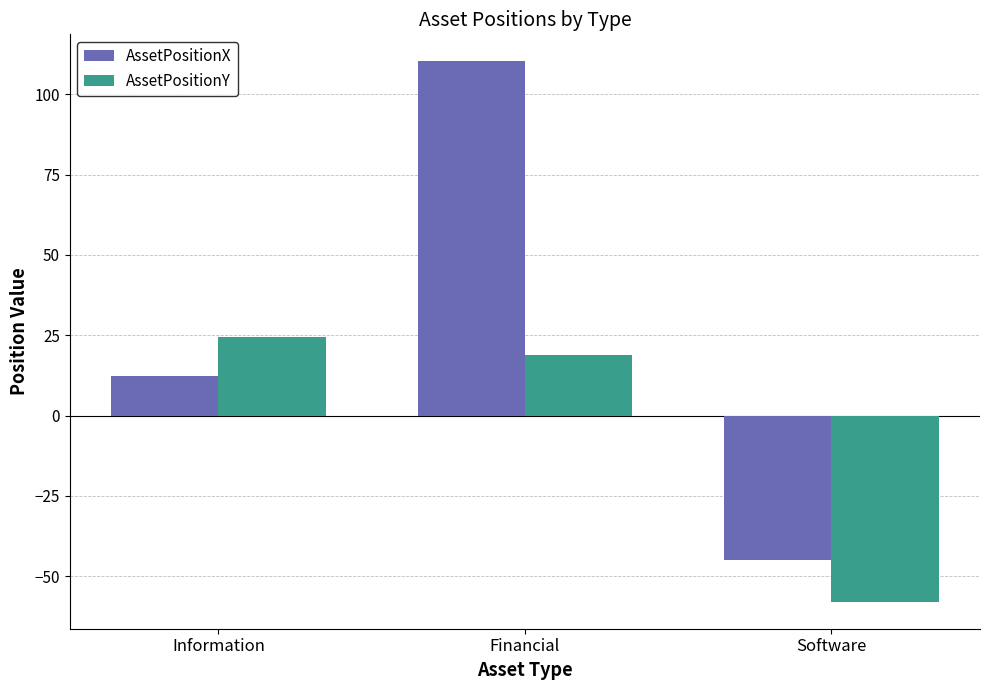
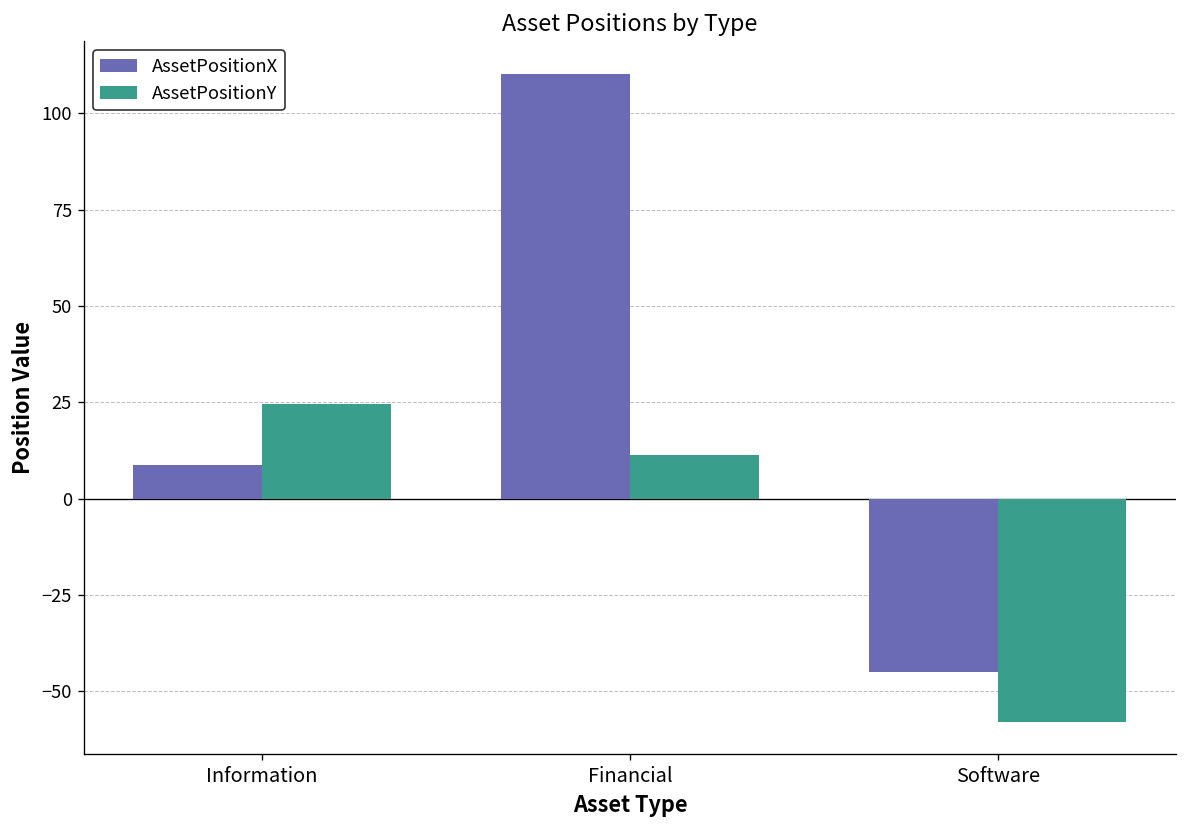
AssetPositionX, Information: 12 -> 9
AssetPositionY, Financial: 19 -> 11
